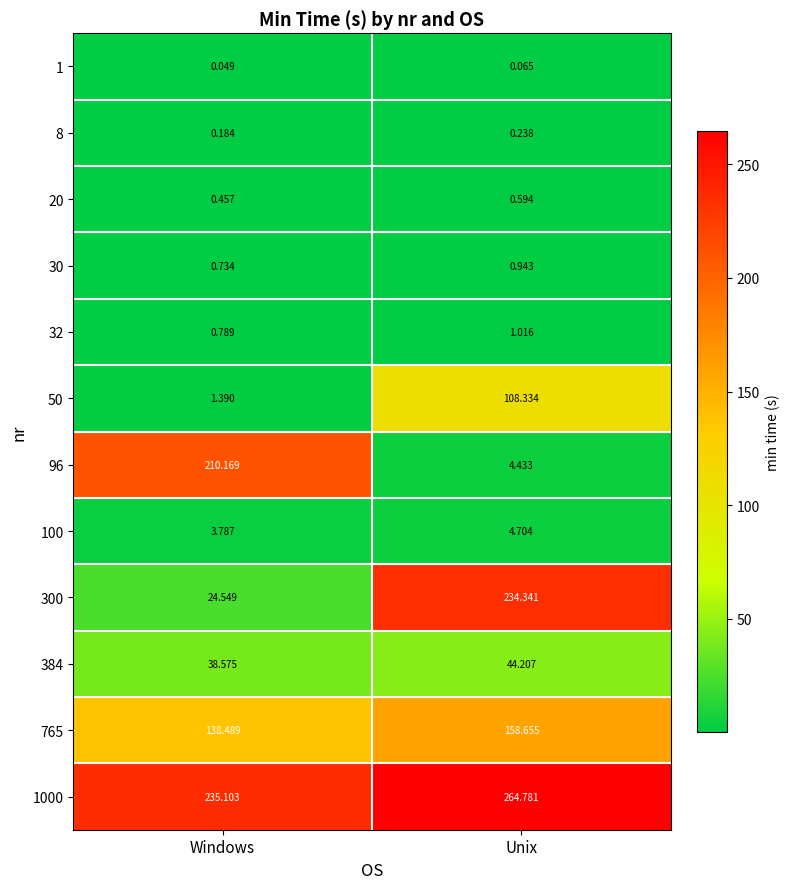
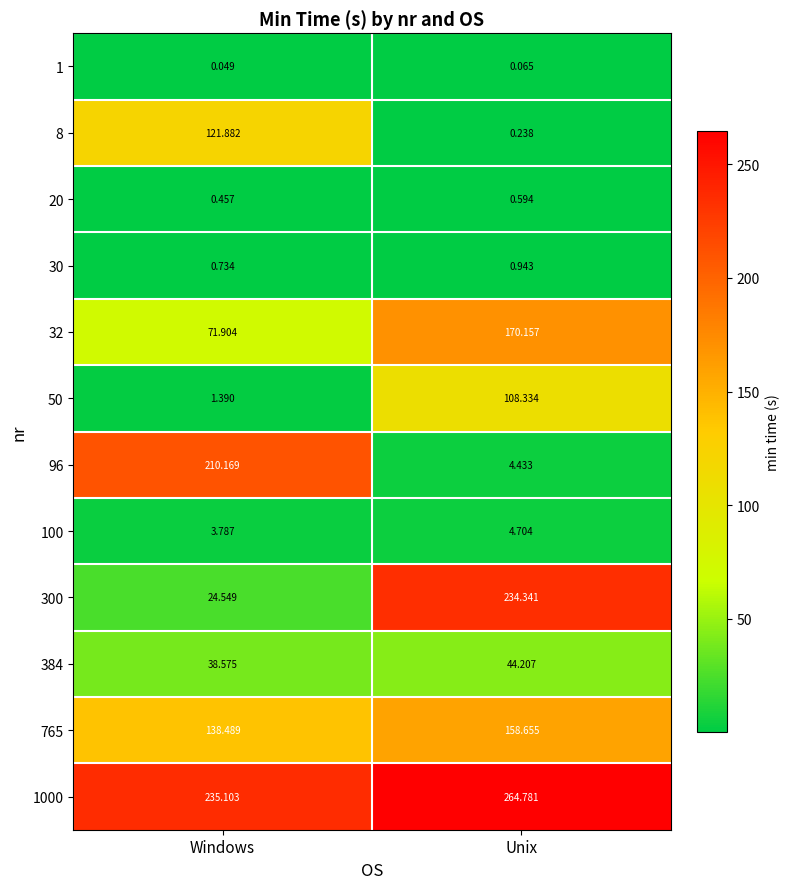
8, Windows: 0.184 -> 121.882
32, Windows: 0.789 -> 71.904
32, Unix: 1.016 -> 170.157
